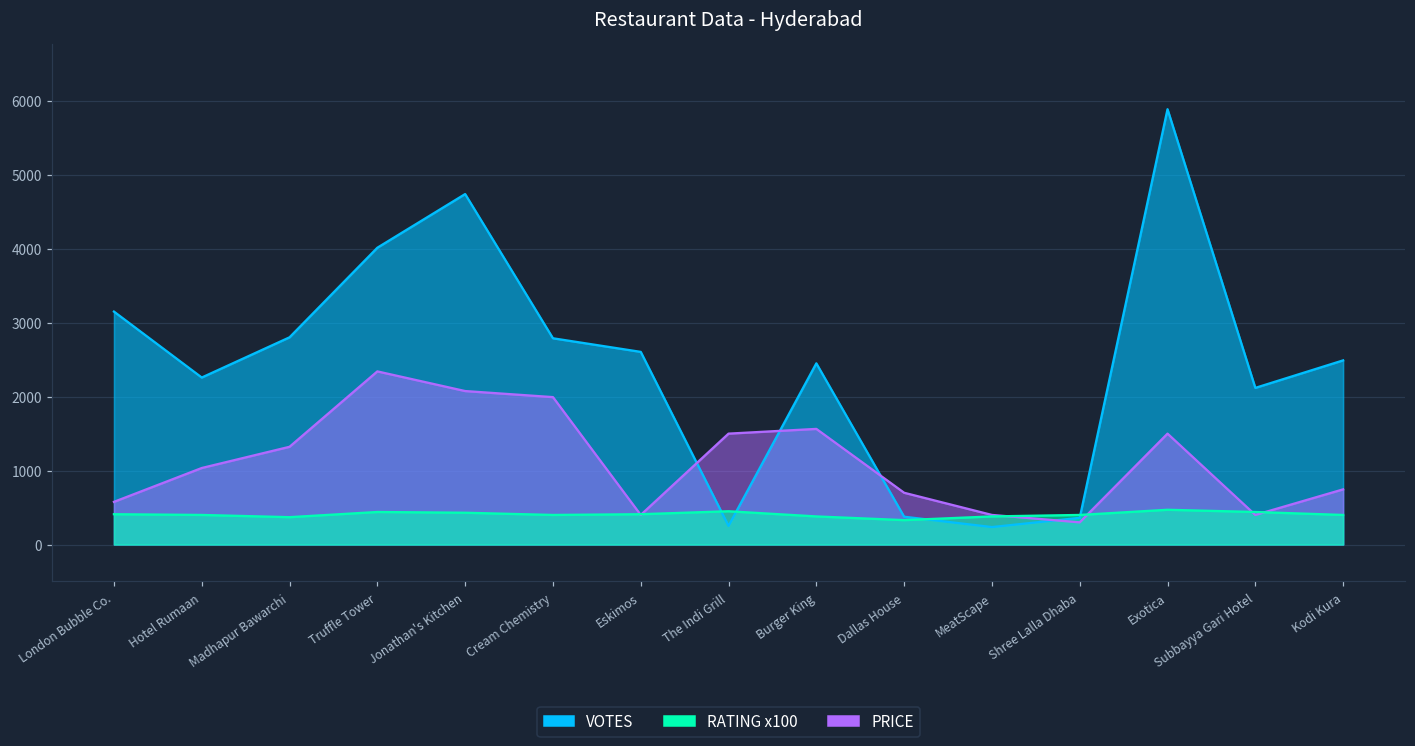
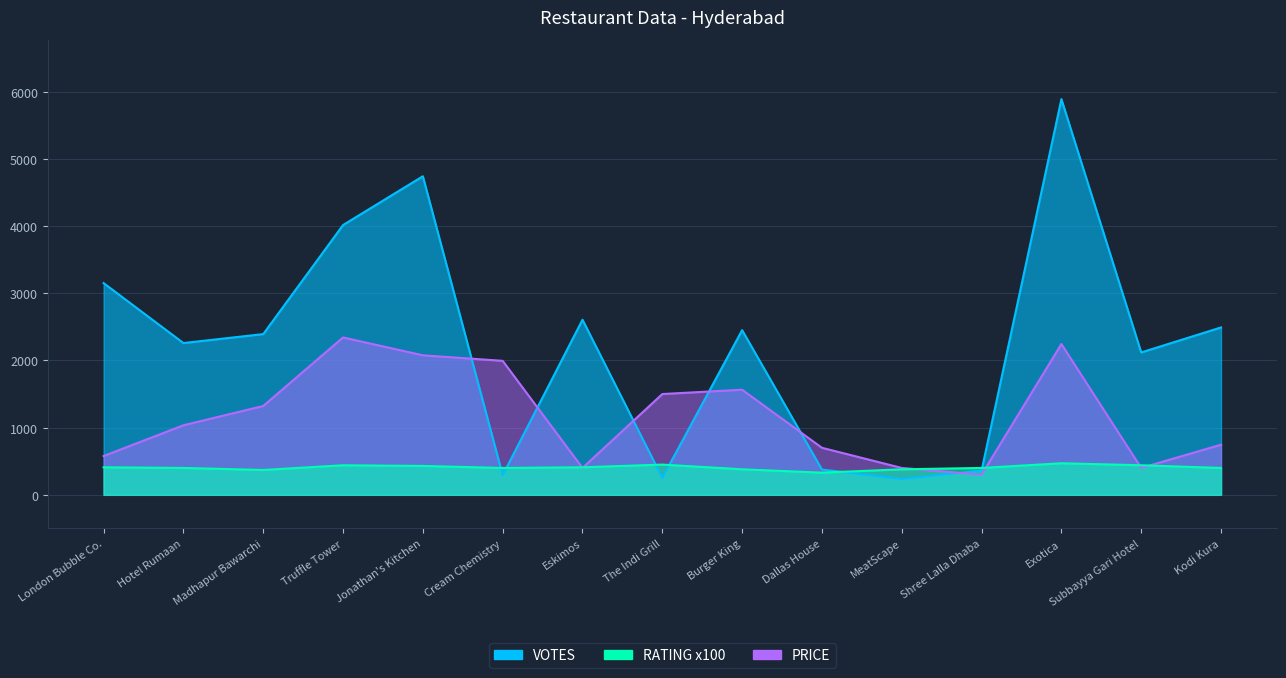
VOTES, Madhapur Bawarchi: 2800 -> 2400
VOTES, Cream Chemistry: 2800 -> 300
PRICE, Exotica: 1500 -> 2200
